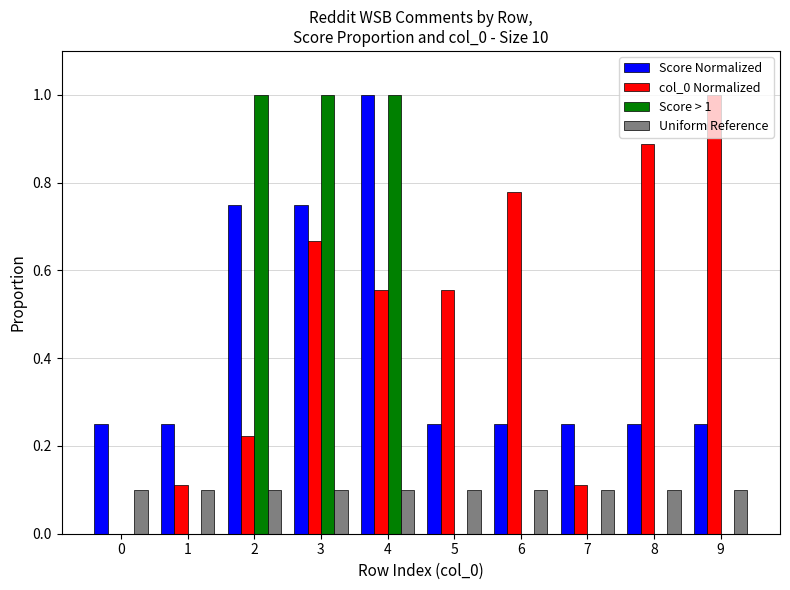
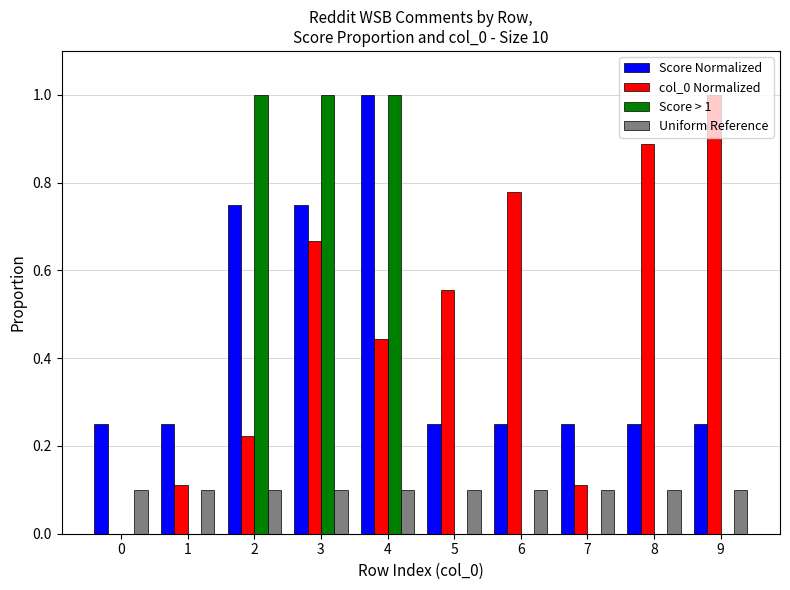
col_0 Normalized, 4: 0.56 -> 0.44
